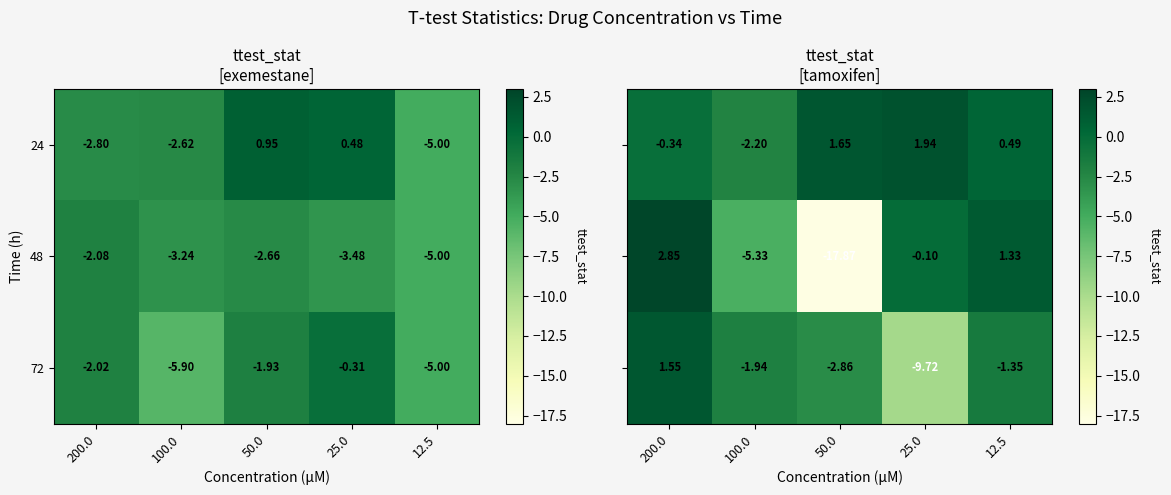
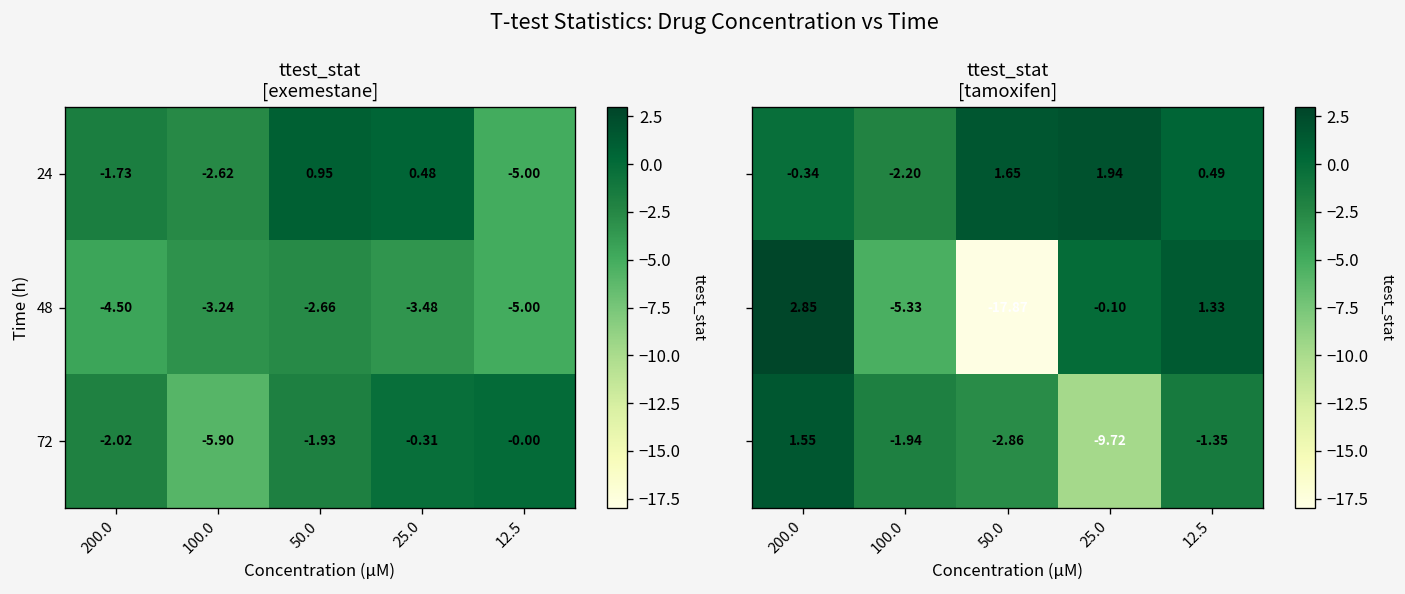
ttest_stat [exemestane], 24, 200.0: -2.80 -> -1.73
ttest_stat [exemestane], 48, 200.0: -2.08 -> -4.50
ttest_stat [exemestane], 72, 12.5: -5.00 -> -0.00
